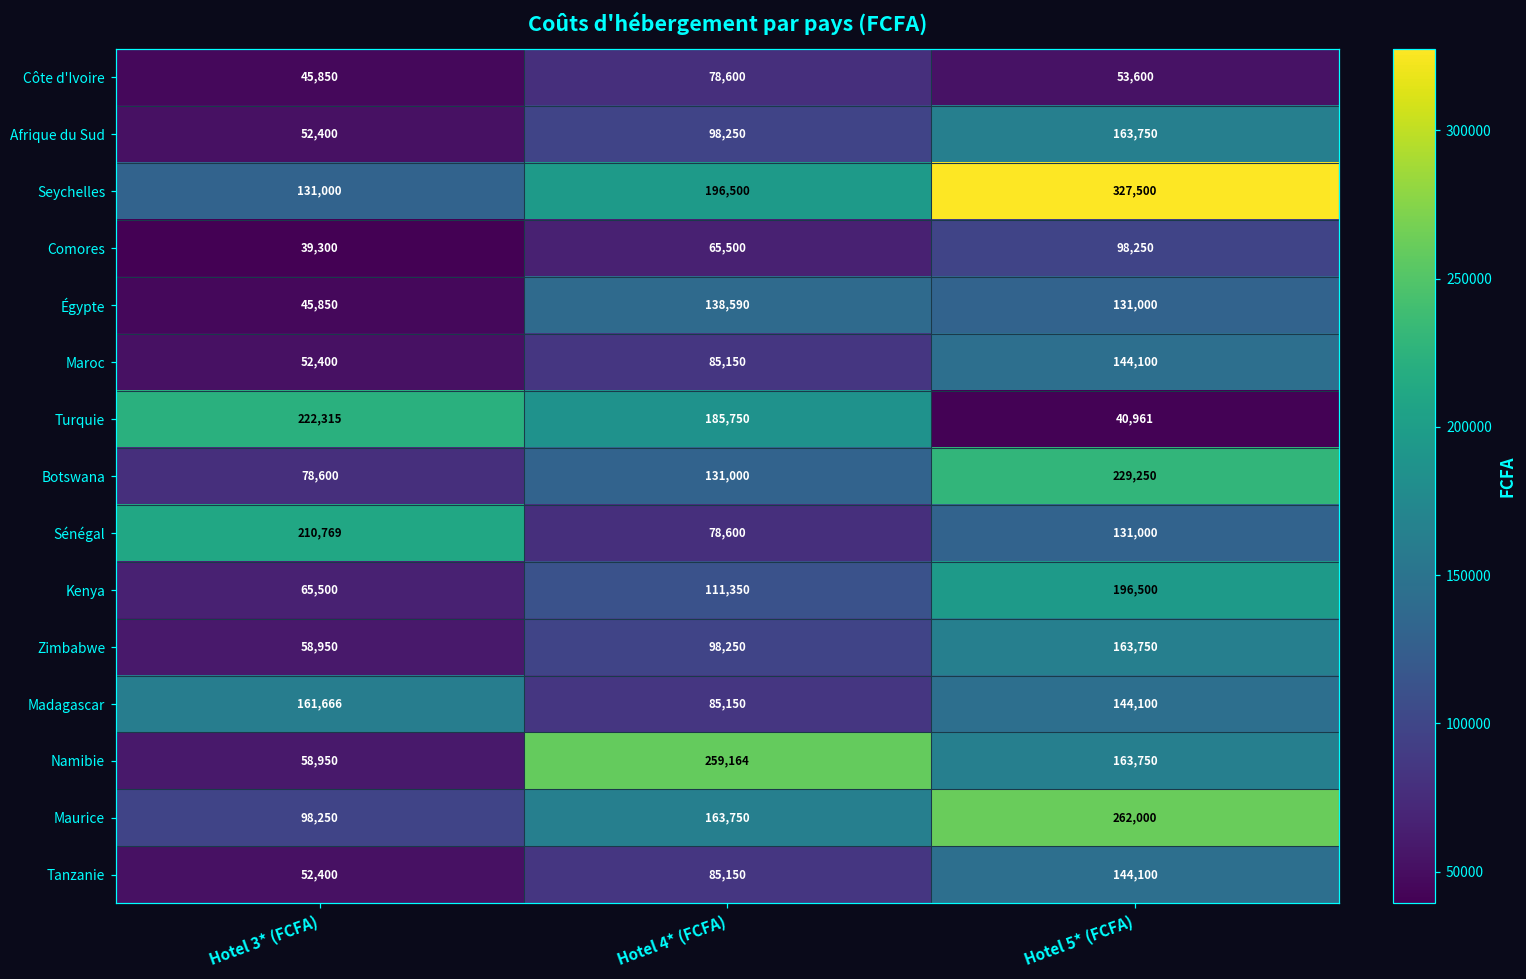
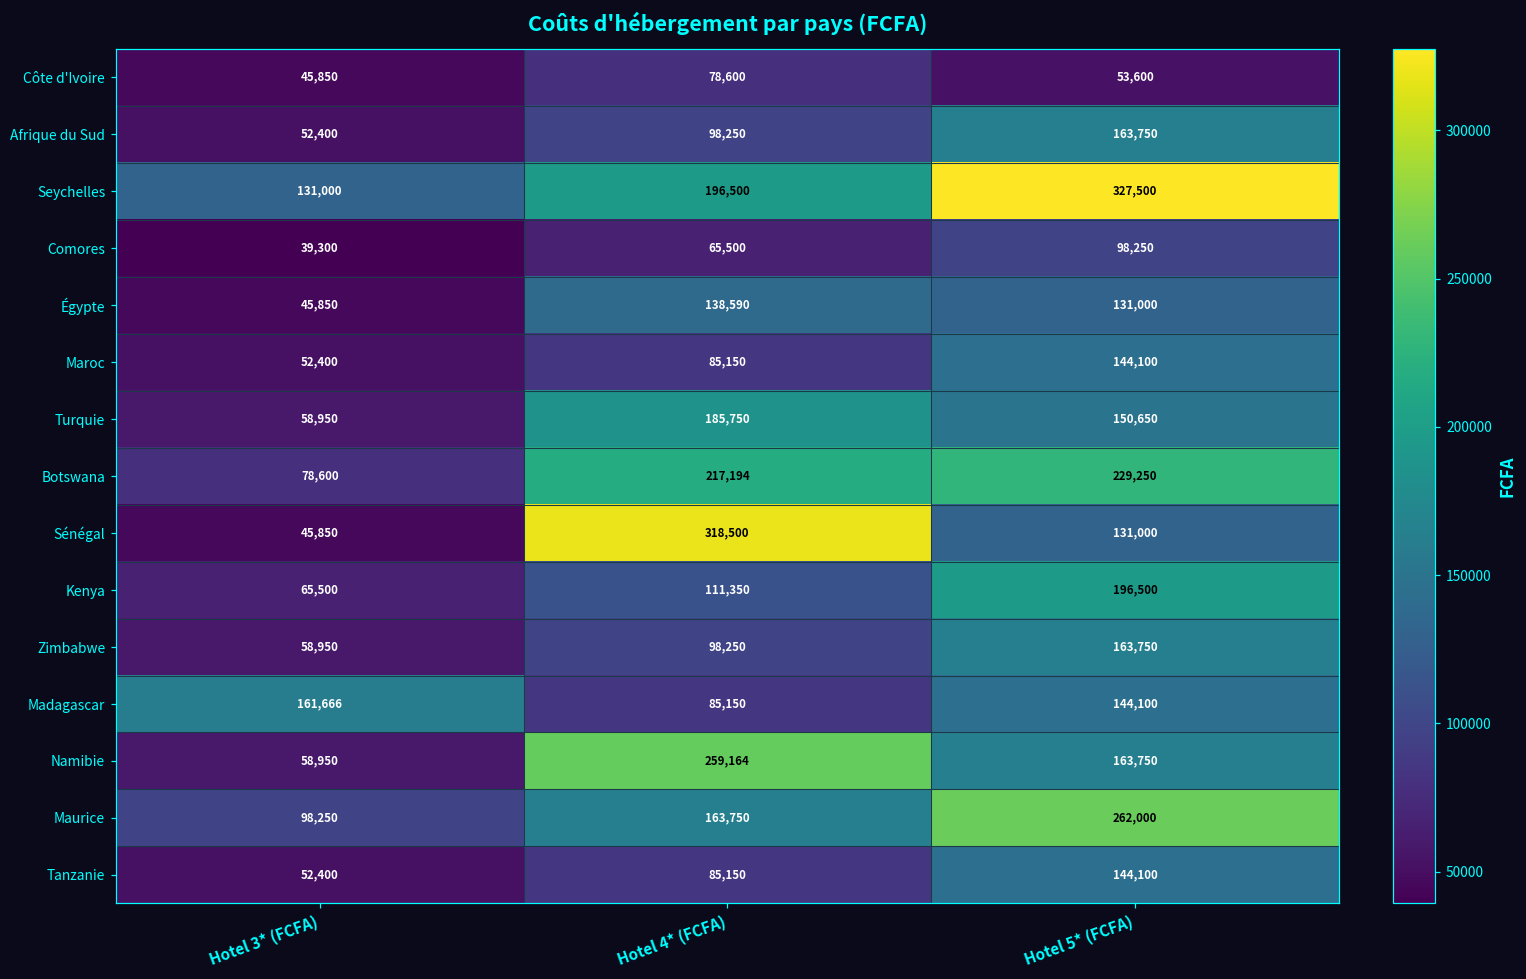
Turquie, Hotel 3* (FCFA): 222,315 -> 58,950
Turquie, Hotel 5* (FCFA): 40,961 -> 150,650
Botswana, Hotel 4* (FCFA): 131,000 -> 217,194
Sénégal, Hotel 3* (FCFA): 210,769 -> 45,850
Sénégal, Hotel 4* (FCFA): 78,600 -> 318,500
